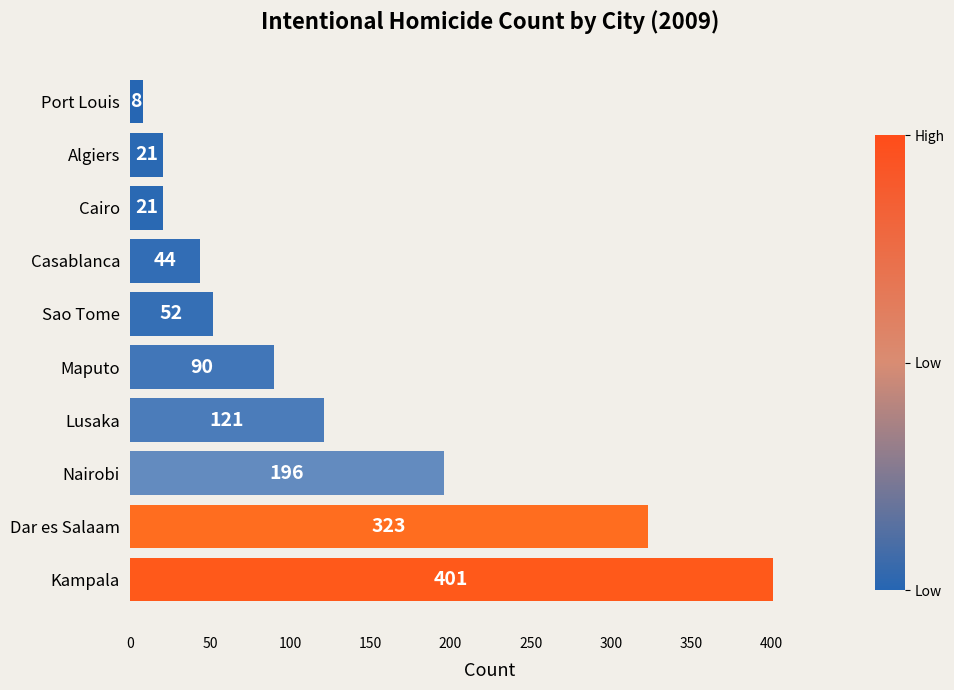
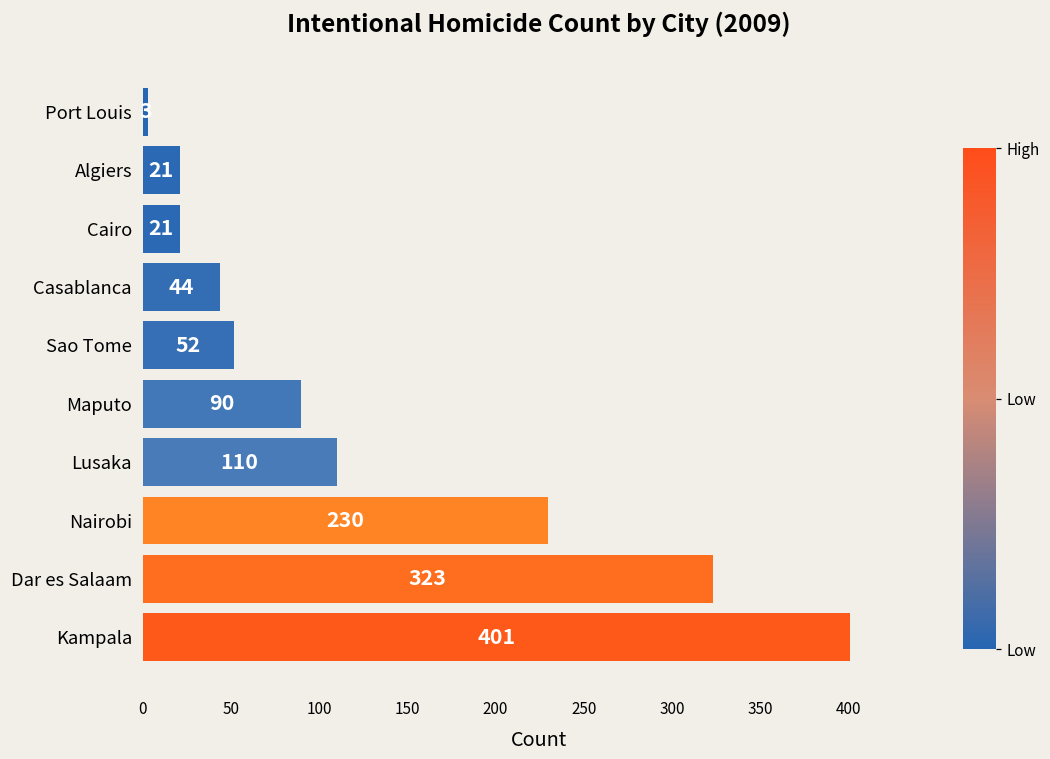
Port Louis: 8 -> 3
Lusaka: 121 -> 110
Nairobi: 196 -> 230
